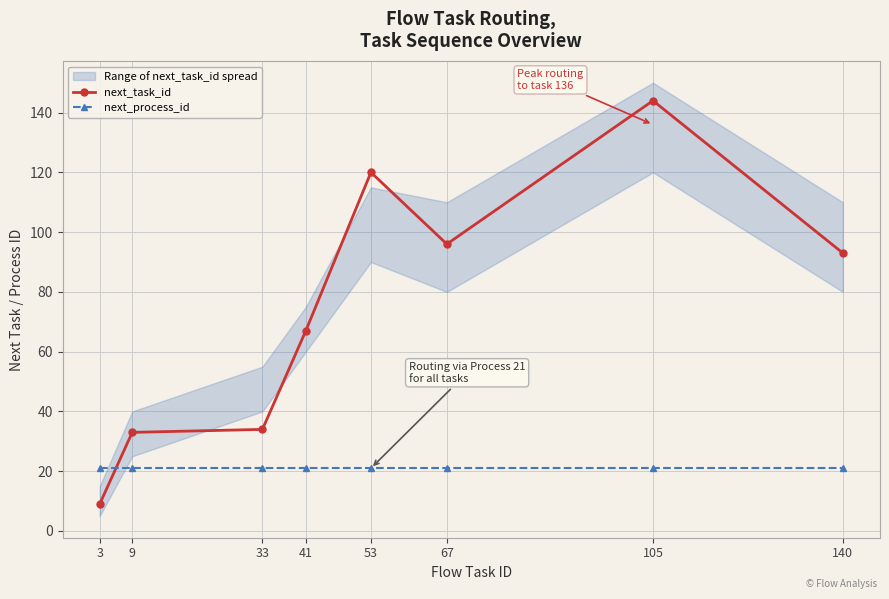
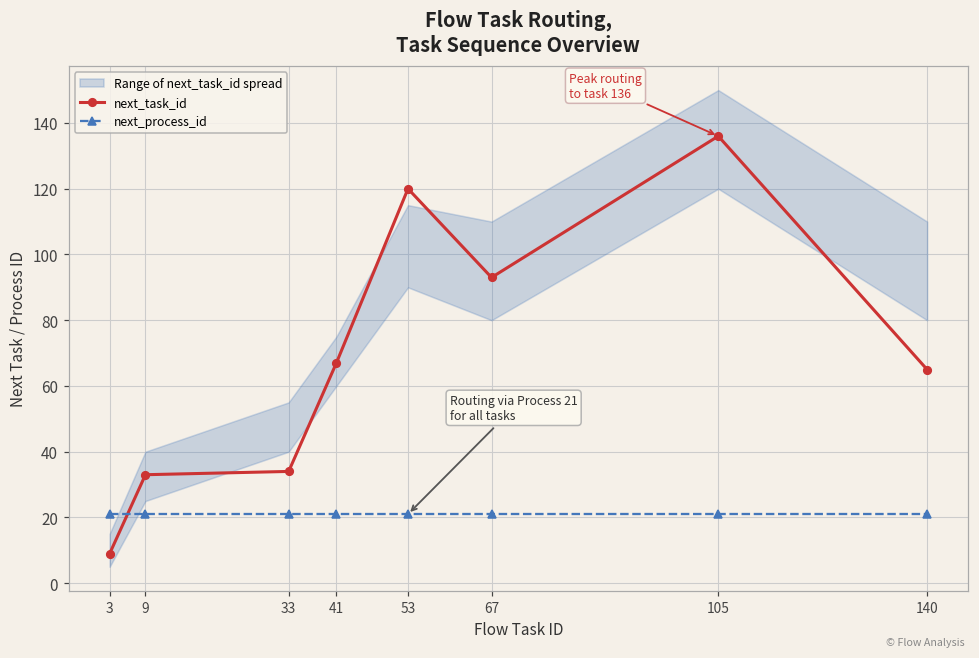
next_task_id, 67: 96 -> 93
next_task_id, 105: 144 -> 136
next_task_id, 140: 93 -> 65
